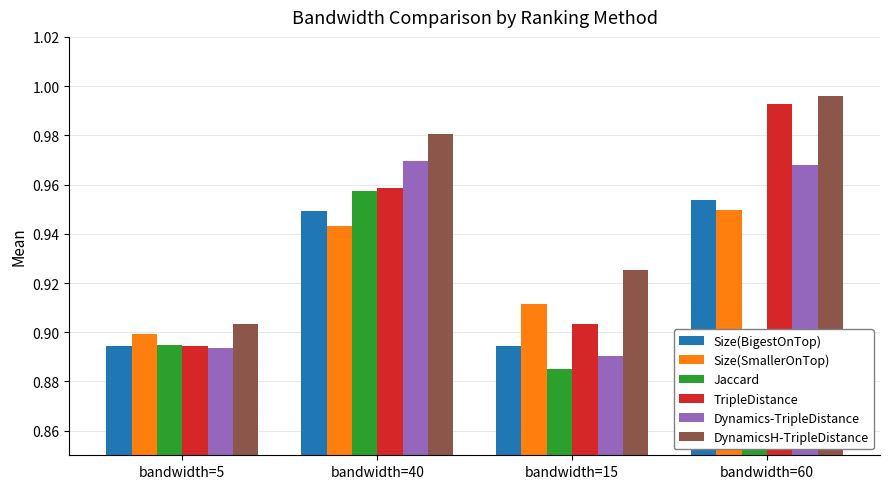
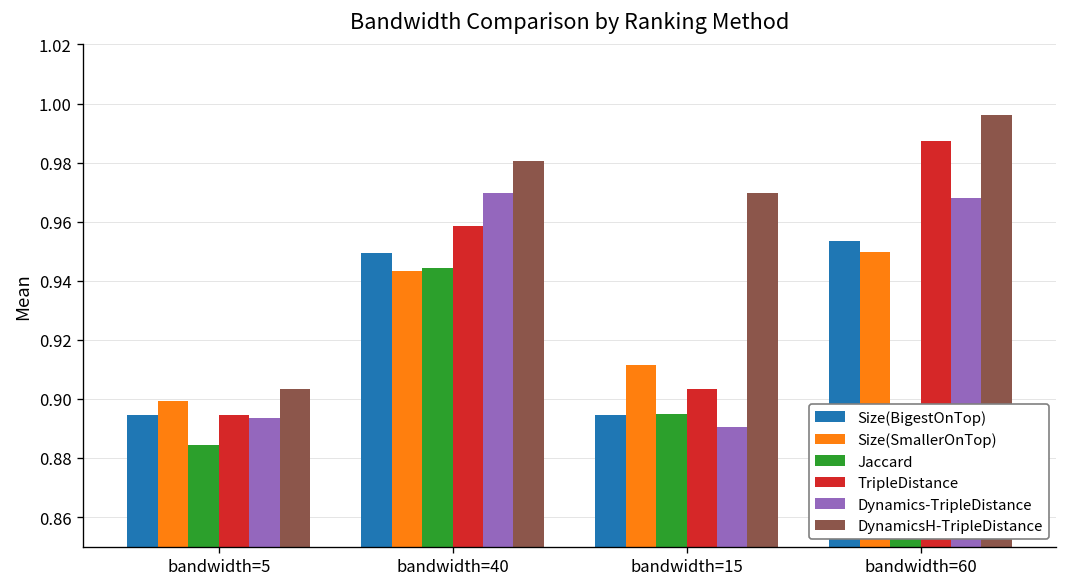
Jaccard, bandwidth=5: 0.895 -> 0.884
Jaccard, bandwidth=40: 0.958 -> 0.944
Jaccard, bandwidth=15: 0.885 -> 0.895
DynamicsH-TripleDistance, bandwidth=15: 0.925 -> 0.970
TripleDistance, bandwidth=60: 0.993 -> 0.987
